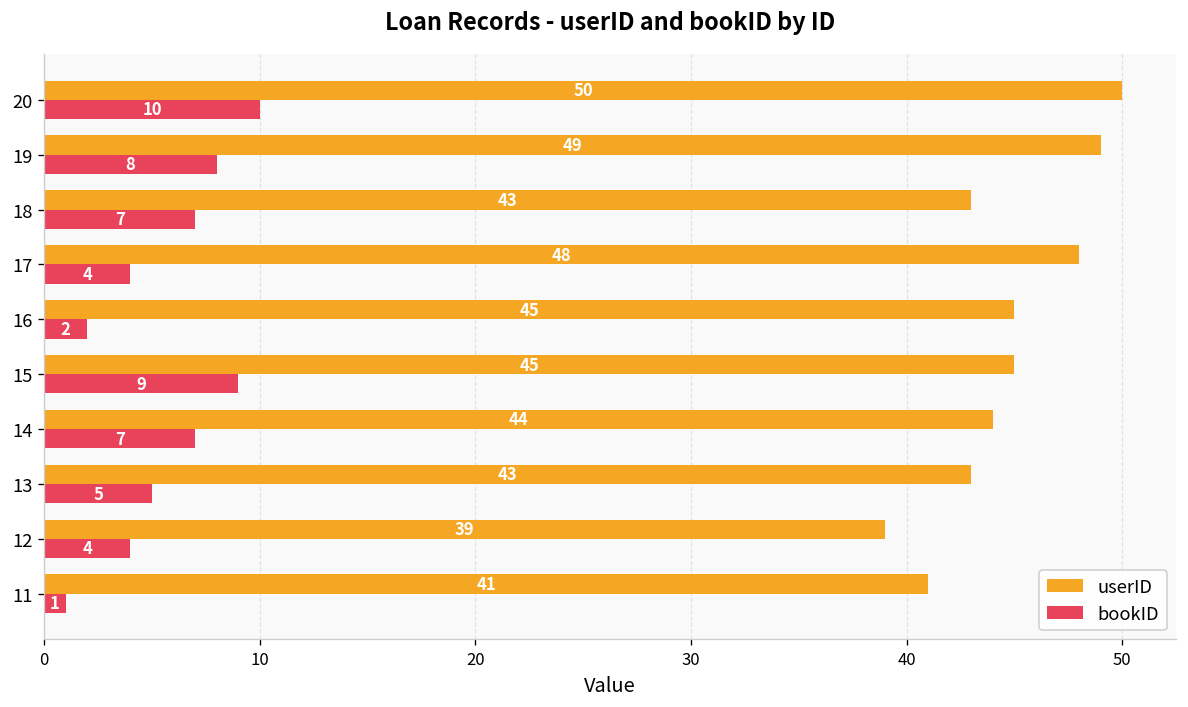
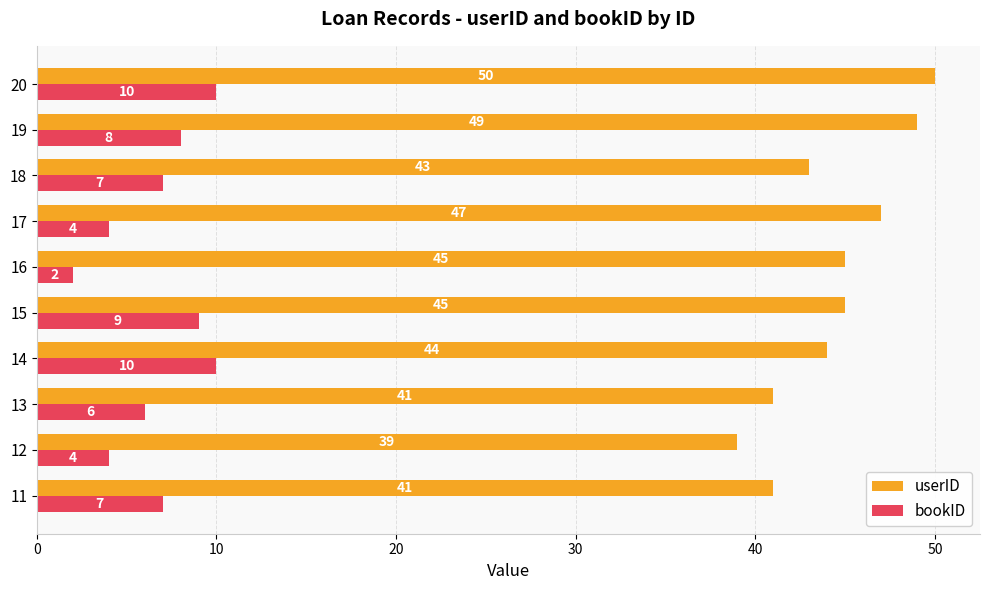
userID, 17: 48 -> 47
bookID, 14: 7 -> 10
userID, 13: 43 -> 41
bookID, 13: 5 -> 6
bookID, 11: 1 -> 7
